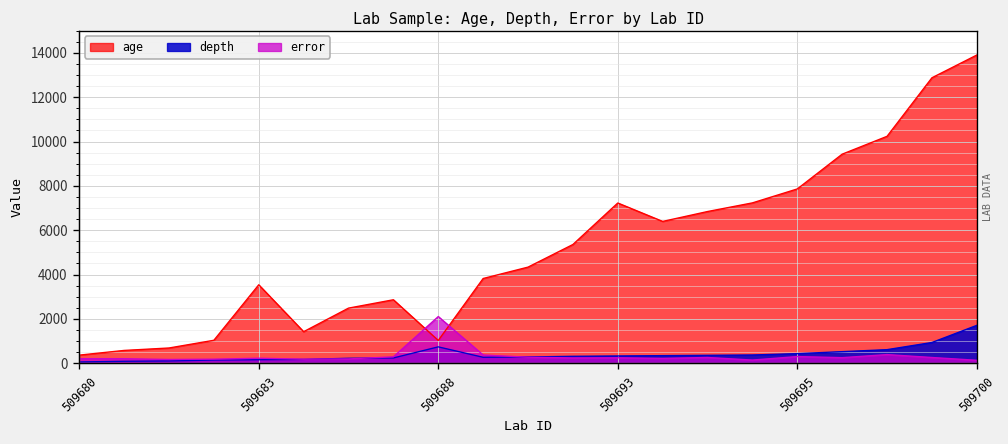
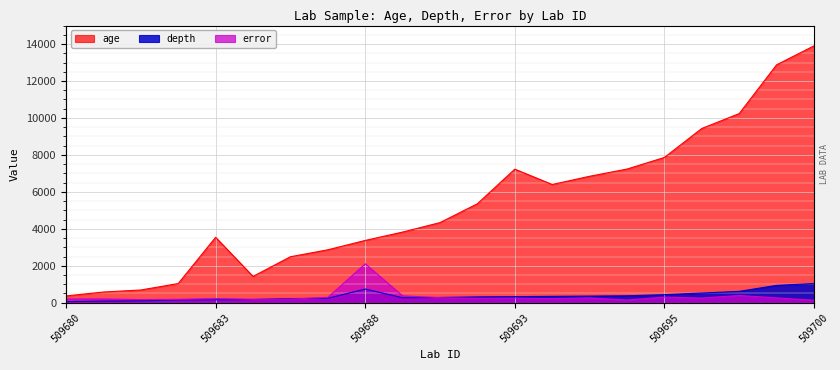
age, 509688: 1000 -> 3400
depth, 509700: 1700 -> 1000
